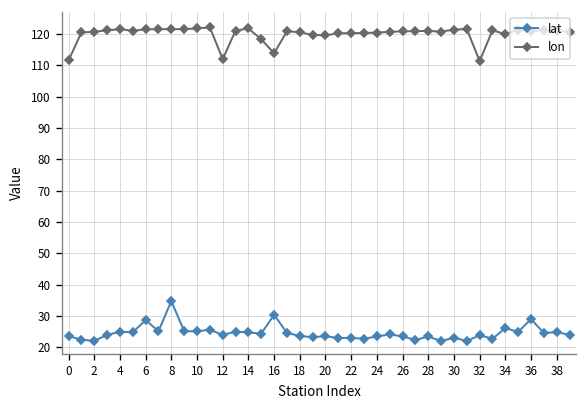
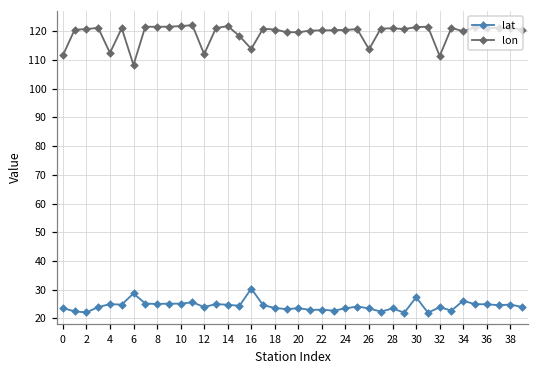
lon, 4: 122 -> 112
lon, 6: 121 -> 108
lat, 8: 35 -> 25
lon, 26: 121 -> 114
lat, 30: 23 -> 27
lat, 36: 29 -> 25
